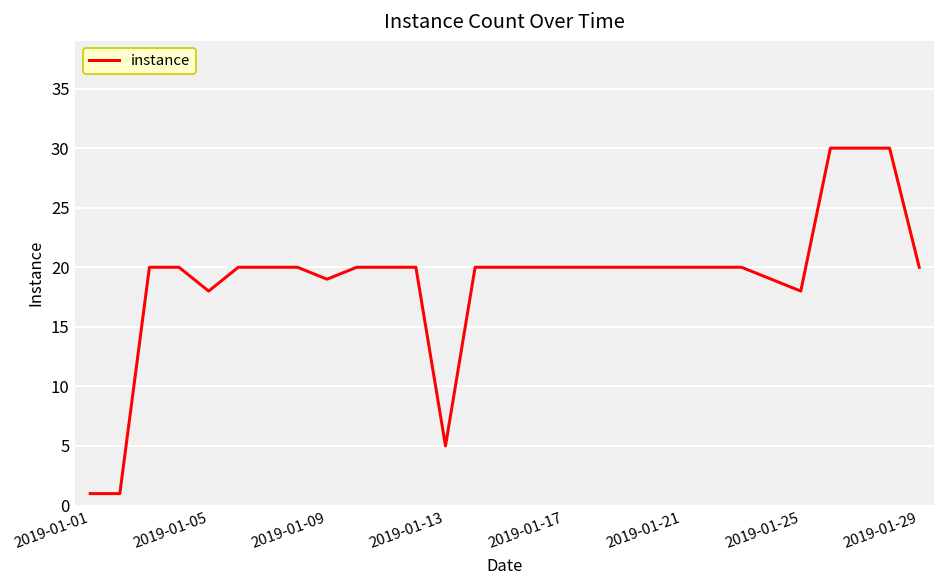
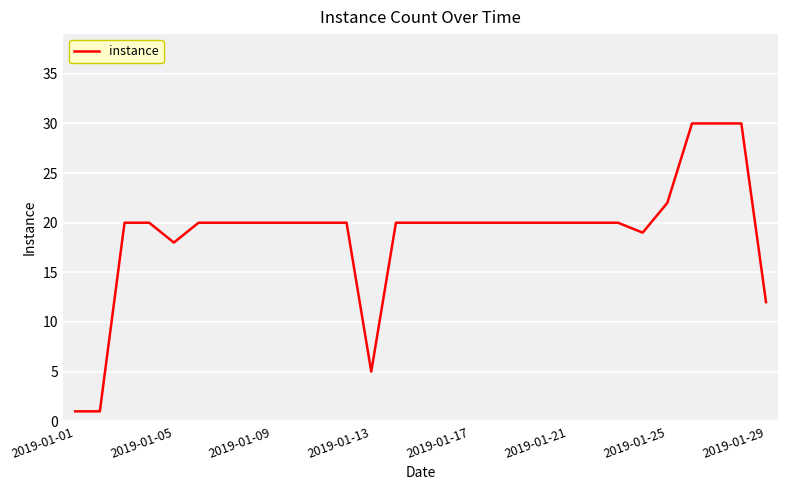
2019-01-09: 19 -> 20
2019-01-25: 18 -> 22
2019-01-29: 20 -> 12
